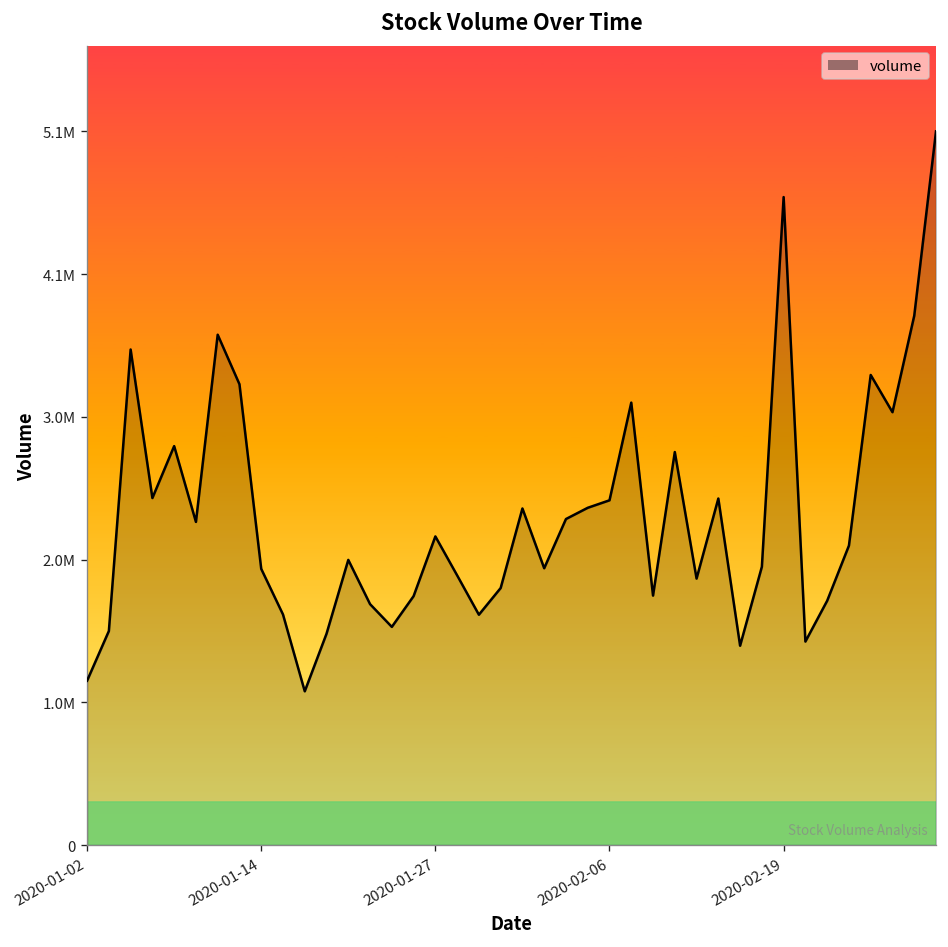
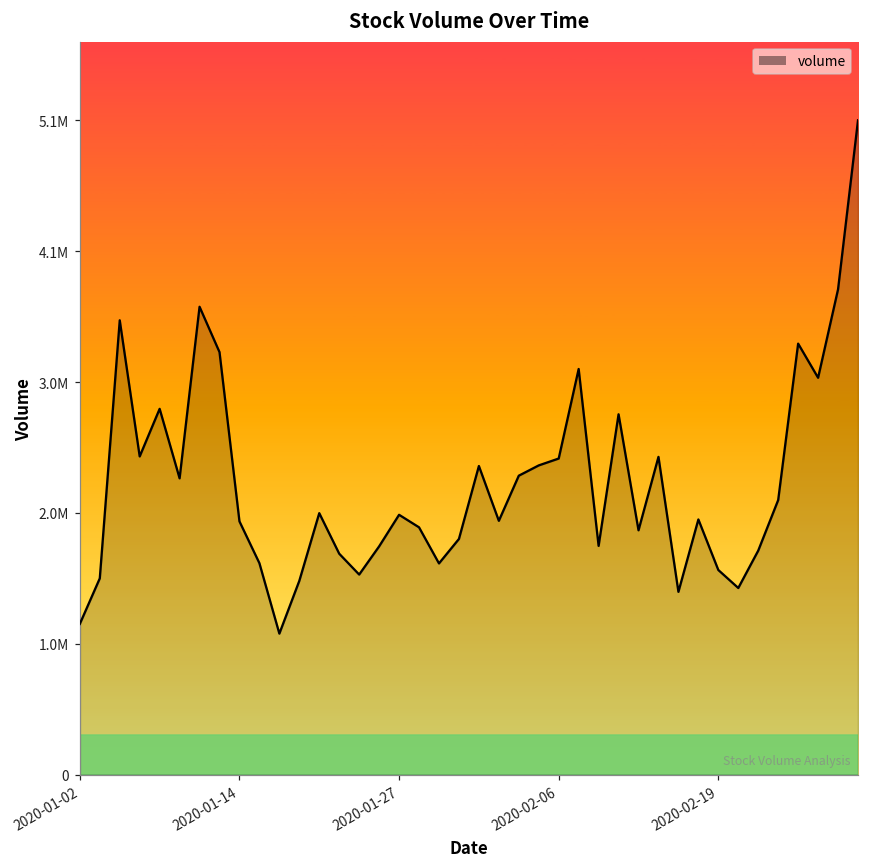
2020-01-27: 2190000 -> 2010000
2020-02-19: 4600000 -> 1580000
